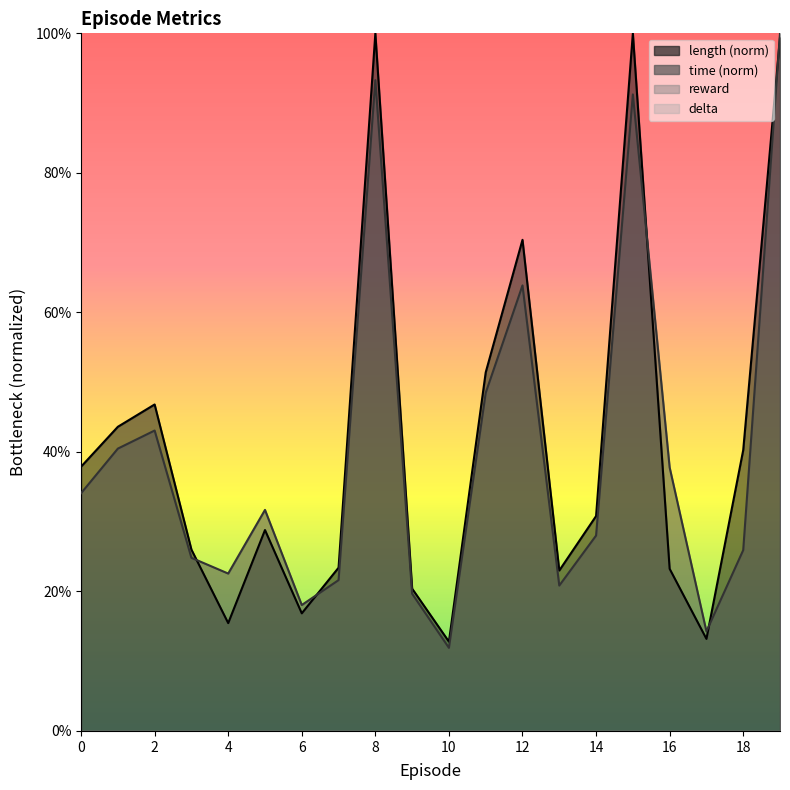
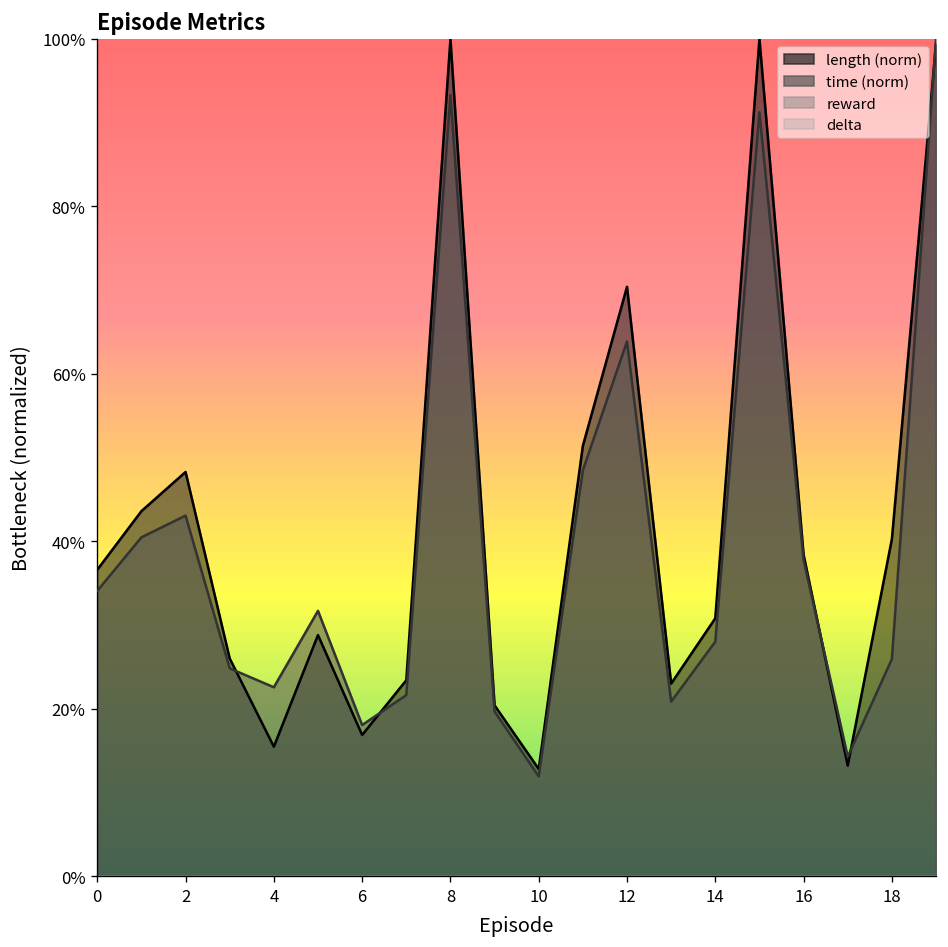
length (norm), 0: 38% -> 37%
length (norm), 2: 47% -> 48%
length (norm), 16: 23% -> 38%
